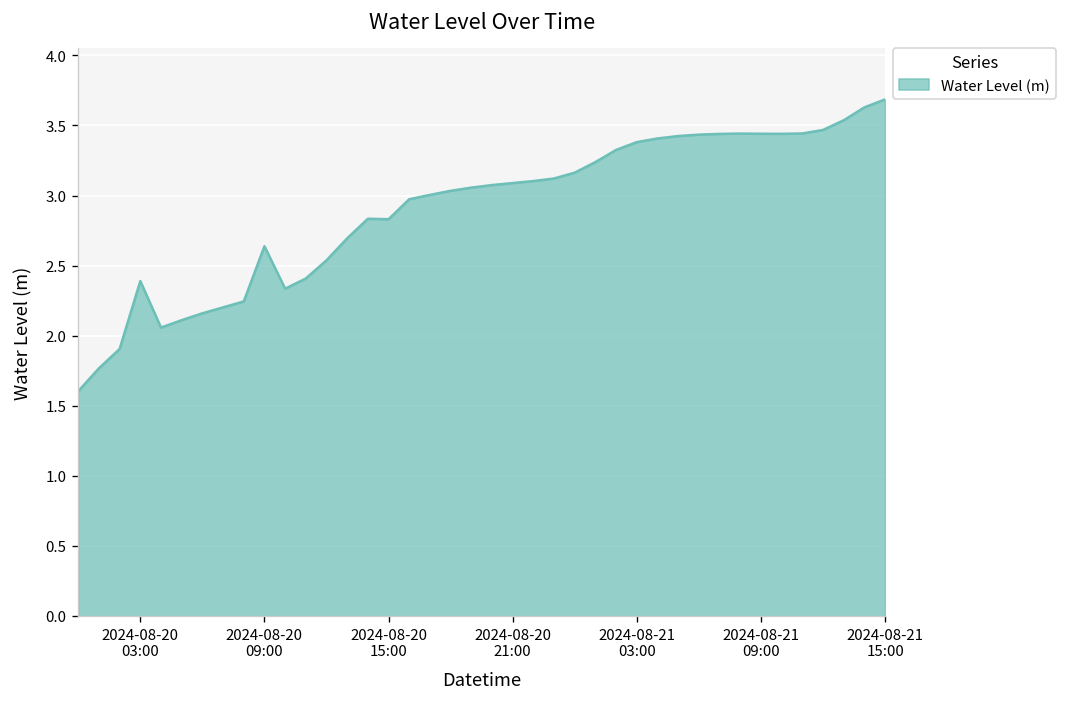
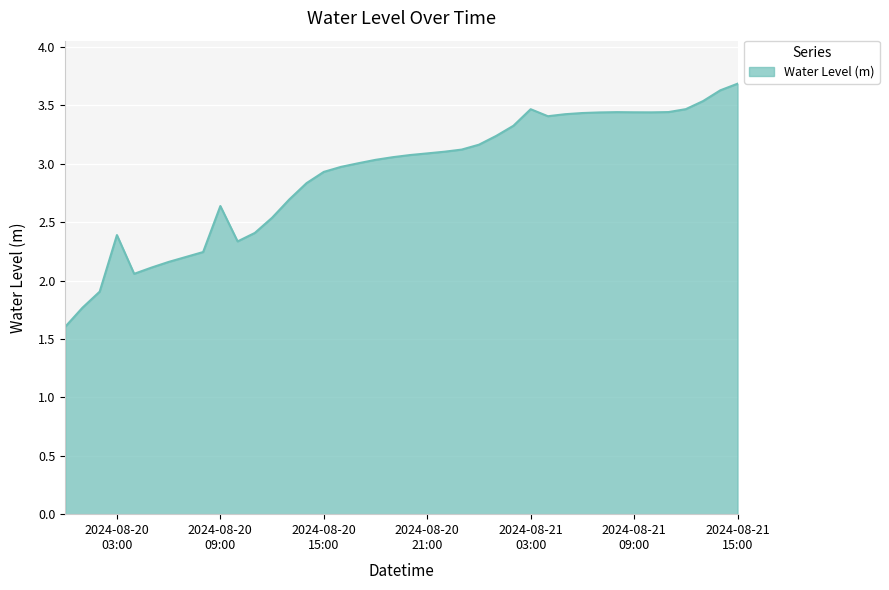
2024-08-20 15:00: 2.83 -> 2.93
2024-08-21 03:00: 3.38 -> 3.47
